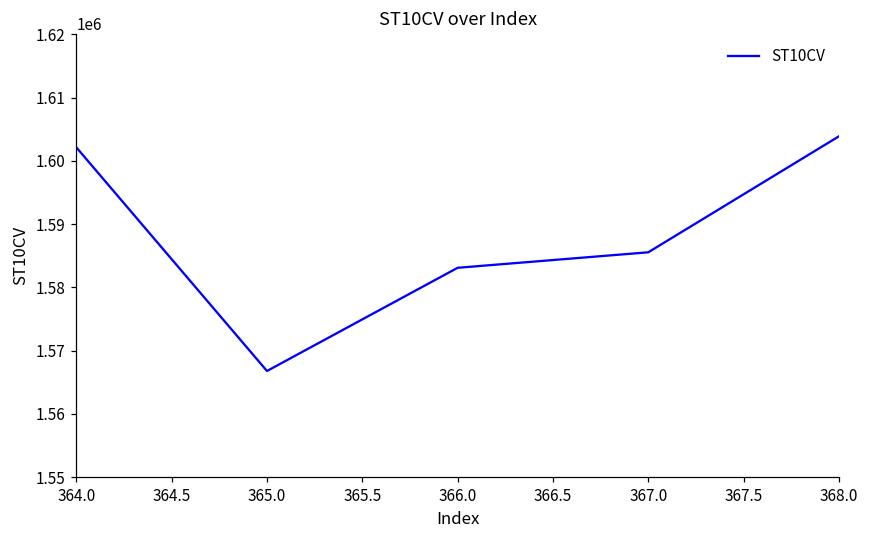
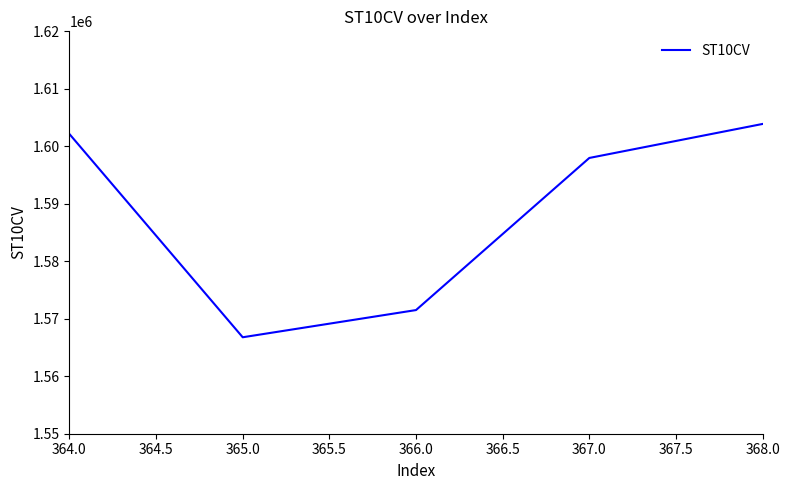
366.0: 1583000 -> 1572000
367.0: 1586000 -> 1598000
